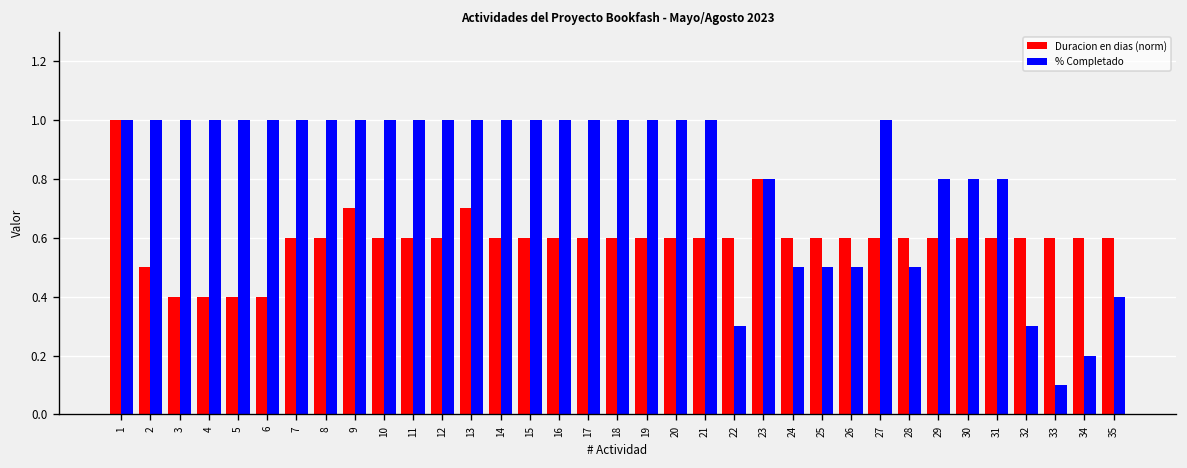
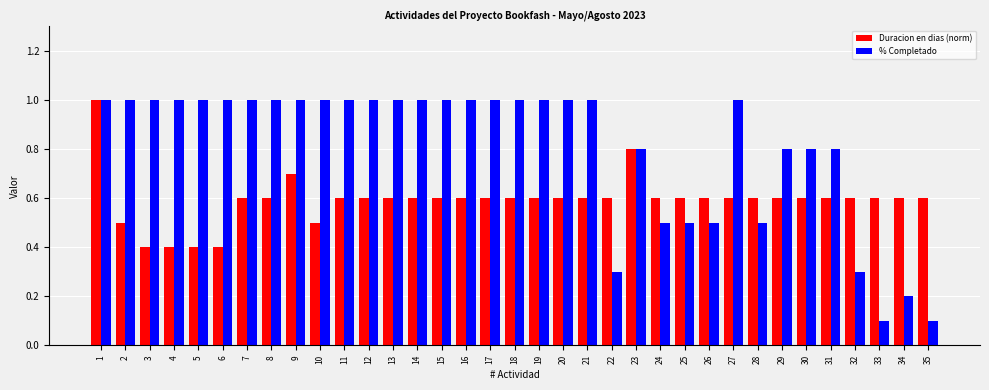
Duracion en dias (norm), 10: 0.60 -> 0.50
Duracion en dias (norm), 13: 0.70 -> 0.60
% Completado, 35: 0.4 -> 0.1
